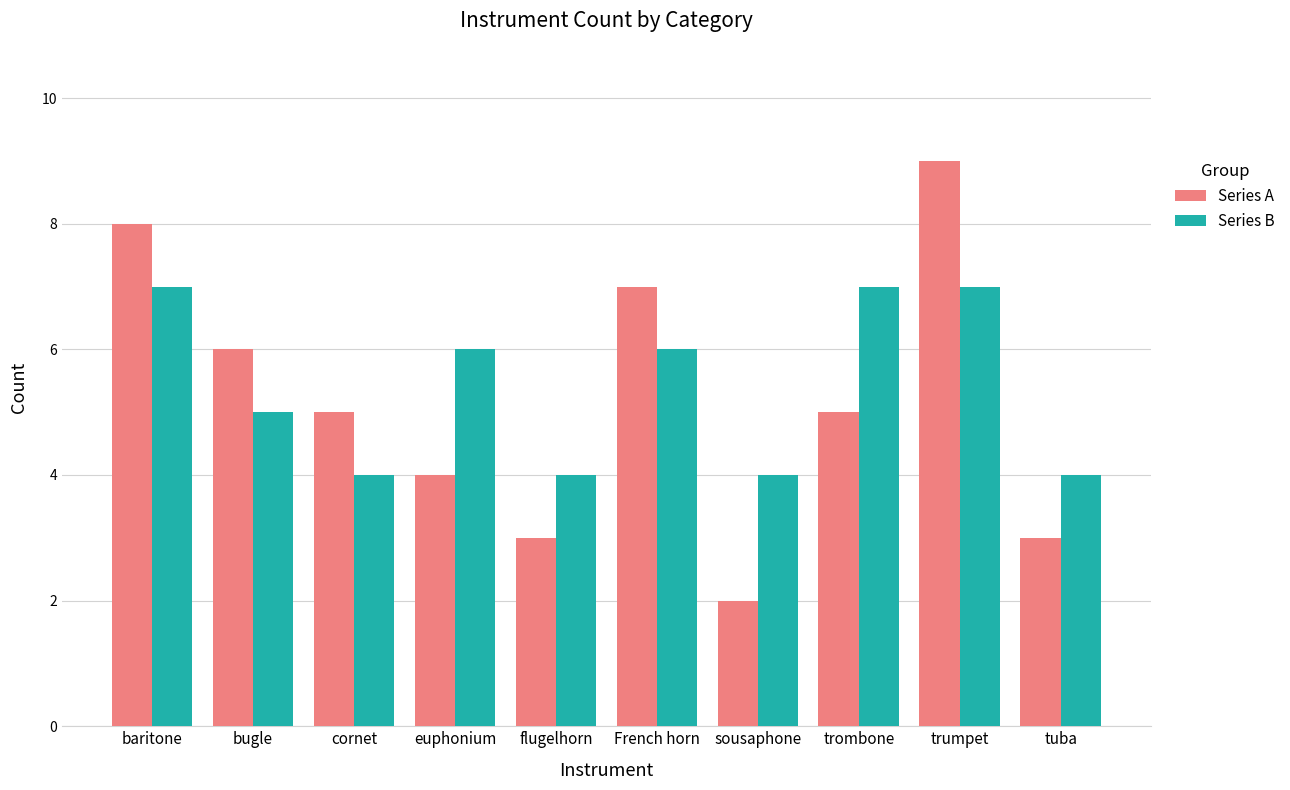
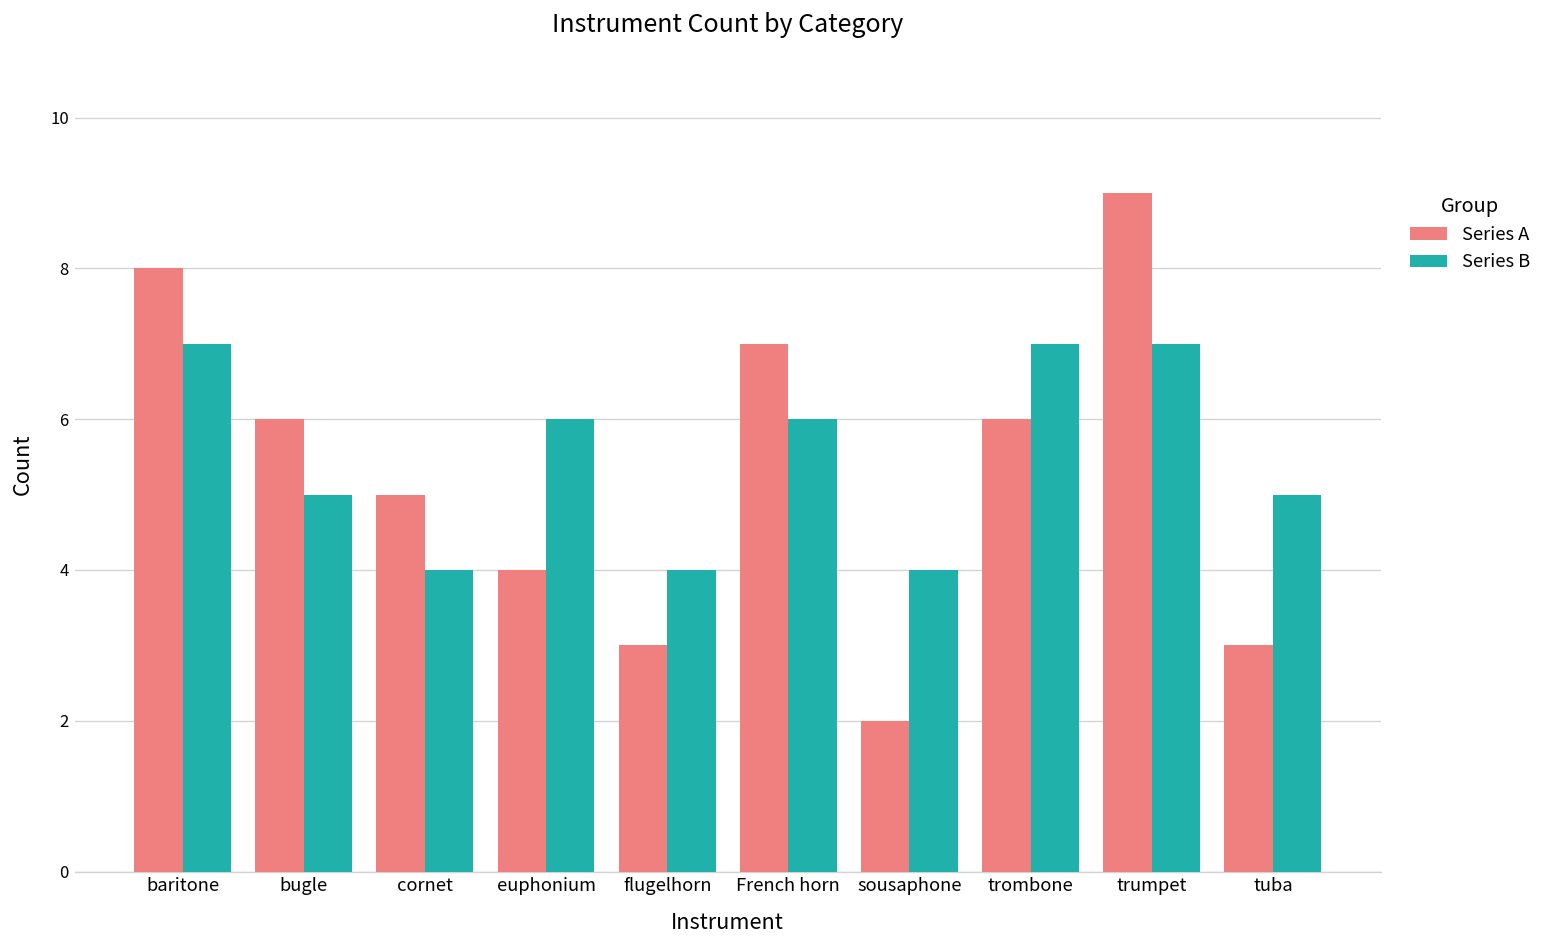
Series A, trombone: 5 -> 6
Series B, tuba: 4 -> 5
